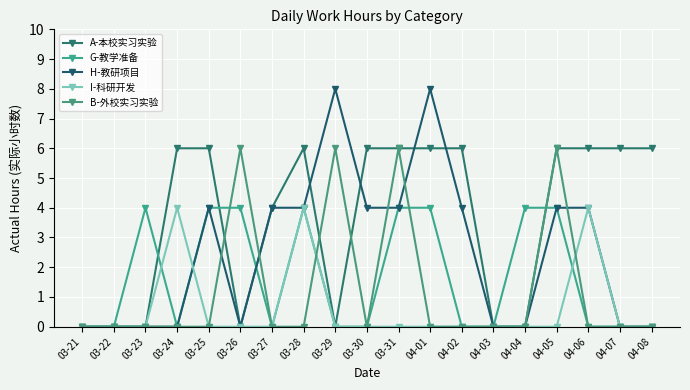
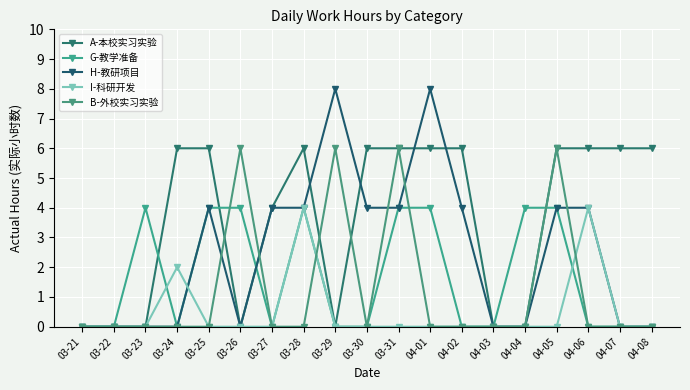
I-科研开发, 03-24: 4 -> 2
